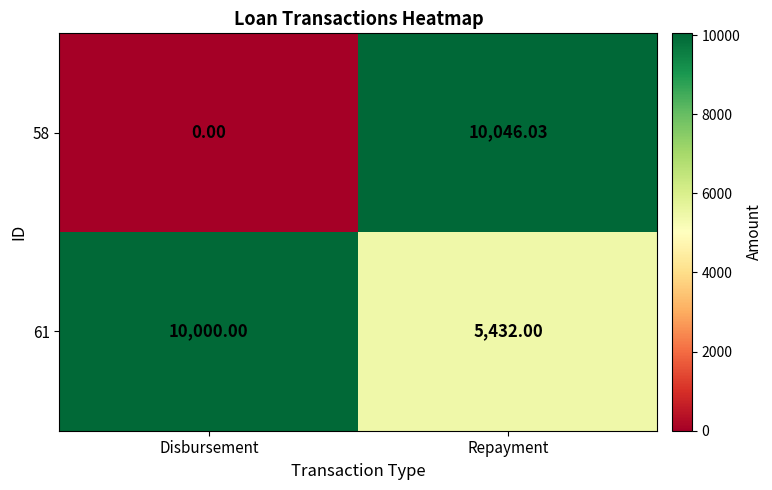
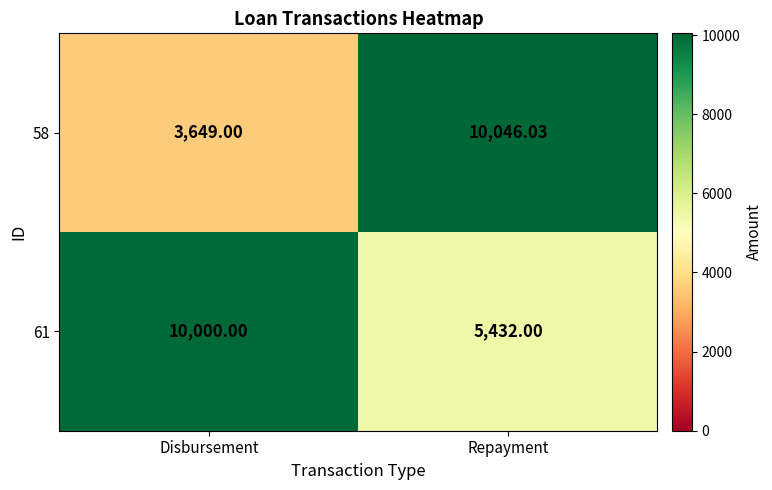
58, Disbursement: 0.00 -> 3,649.00
